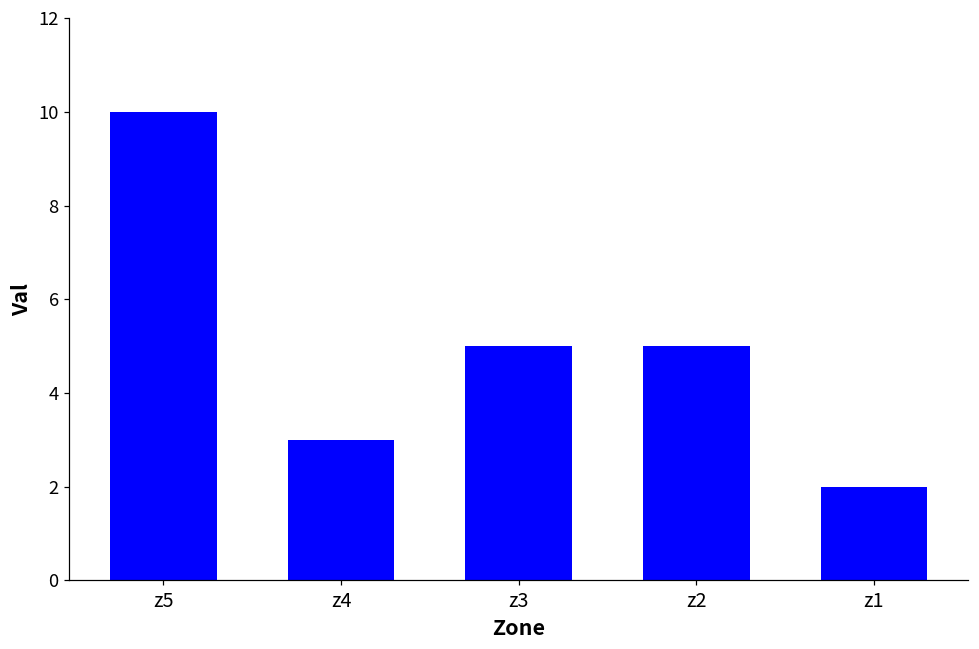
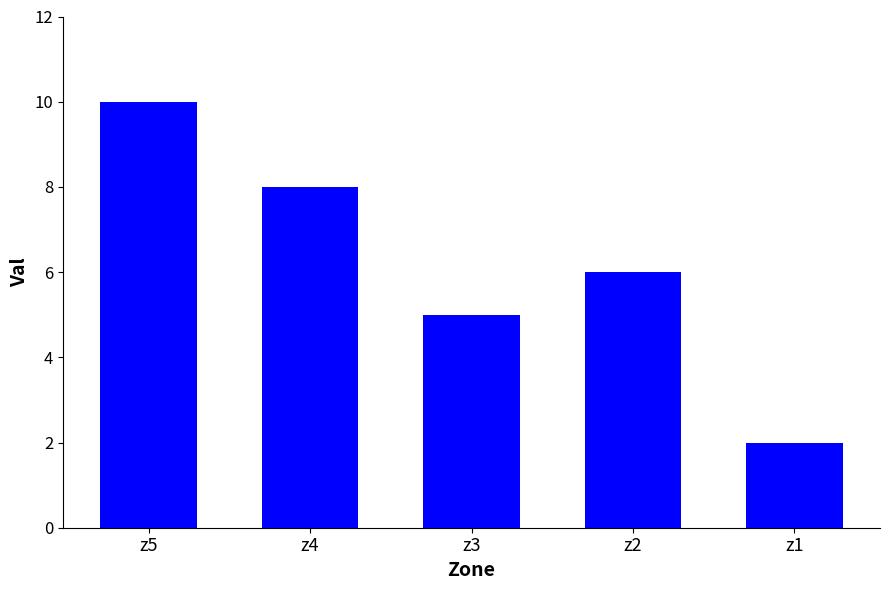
z4: 3 -> 8
z2: 5 -> 6
